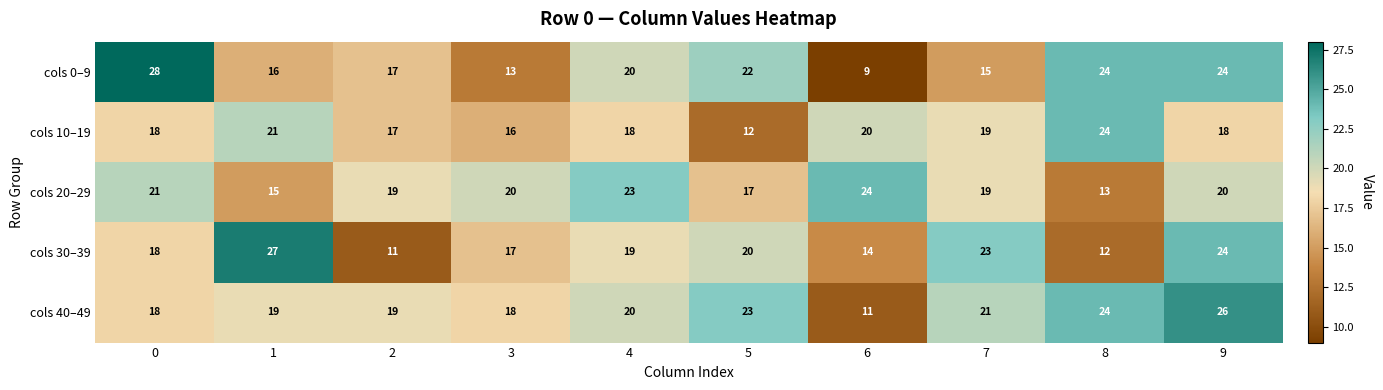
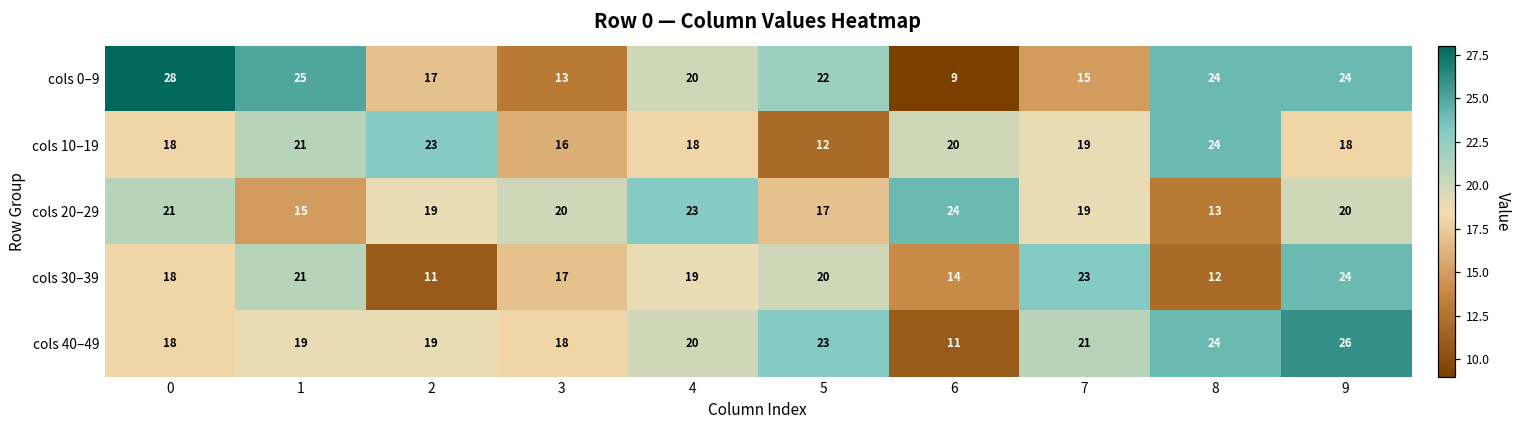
cols 0–9, 1: 16 -> 25
cols 10–19, 2: 17 -> 23
cols 30–39, 1: 27 -> 21
